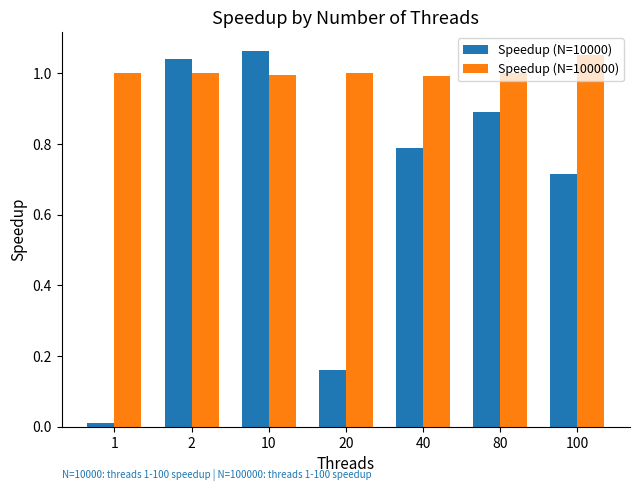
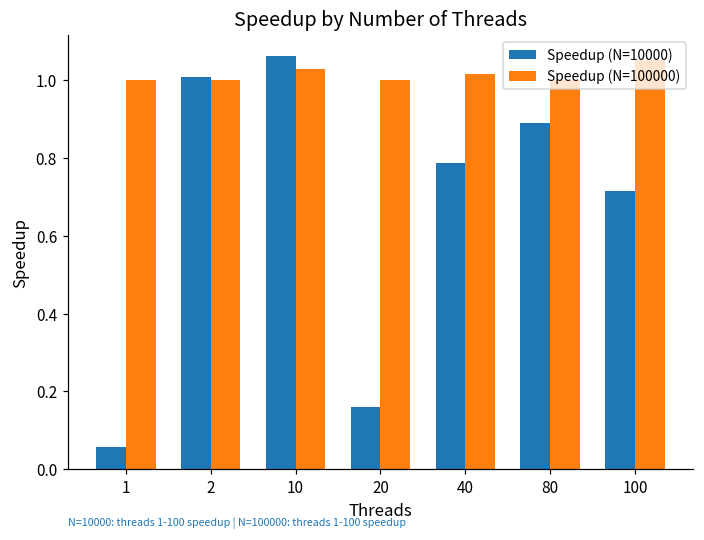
Speedup (N=10000), 1: 0.01 -> 0.06
Speedup (N=10000), 2: 1.04 -> 1.01
Speedup (N=100000), 10: 1.00 -> 1.03
Speedup (N=100000), 40: 0.99 -> 1.02
